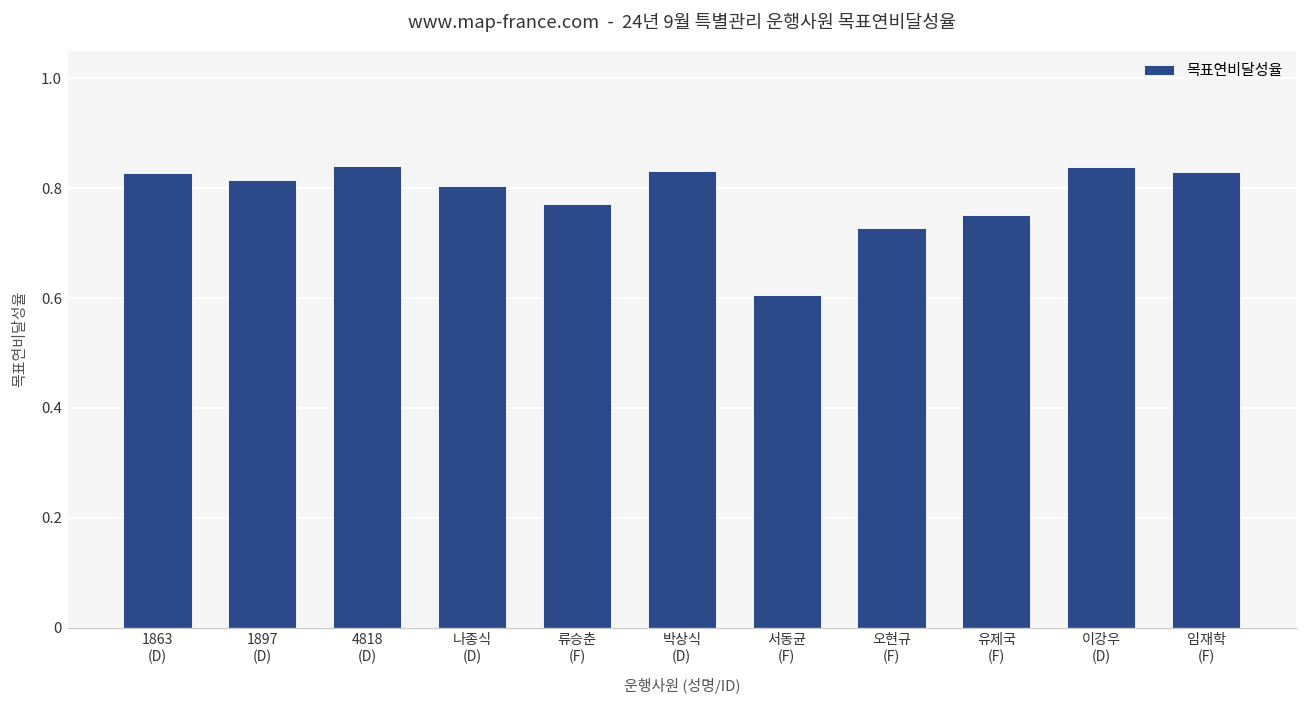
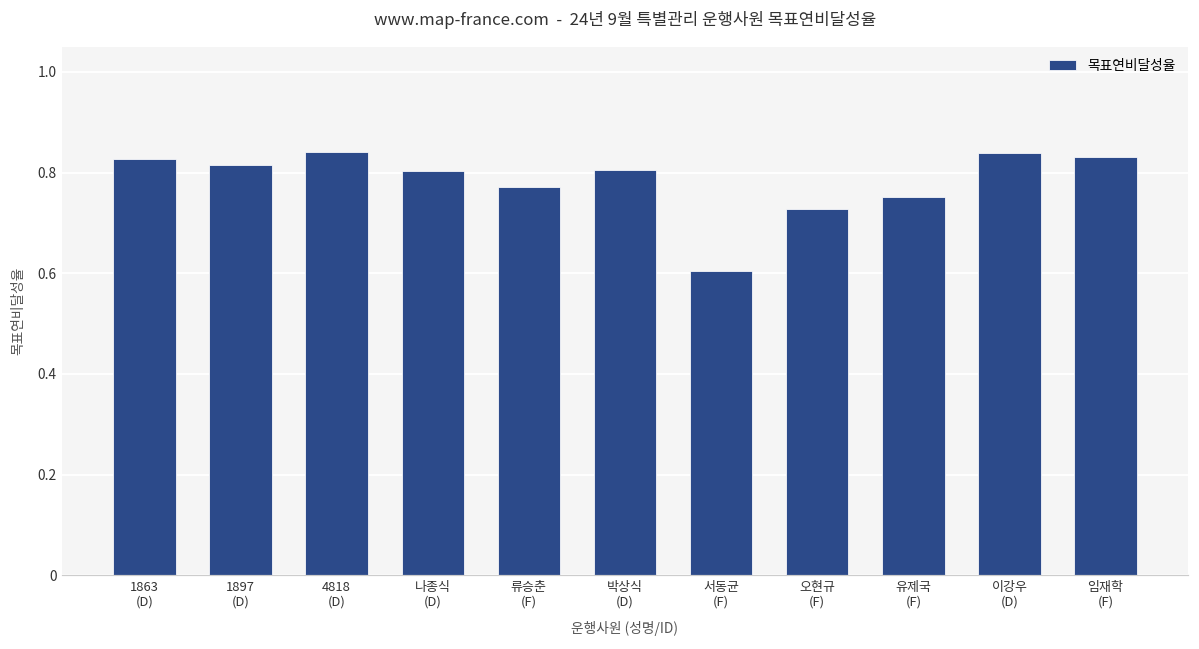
박상식 (D): 0.83 -> 0.81
